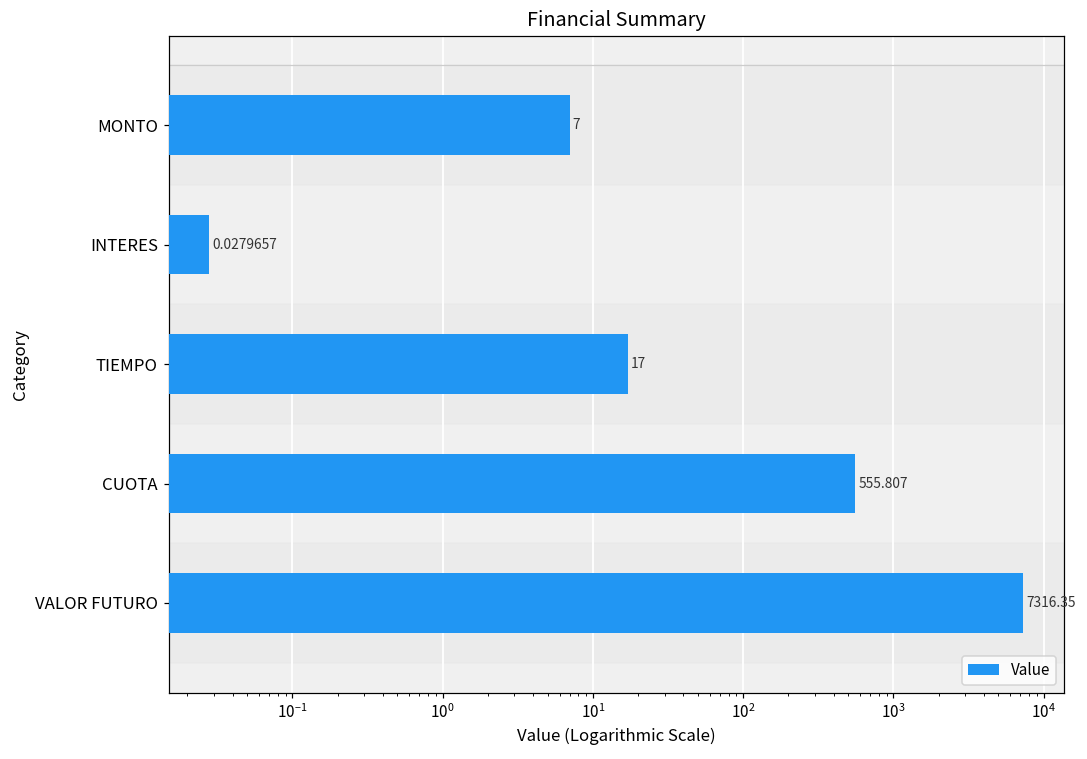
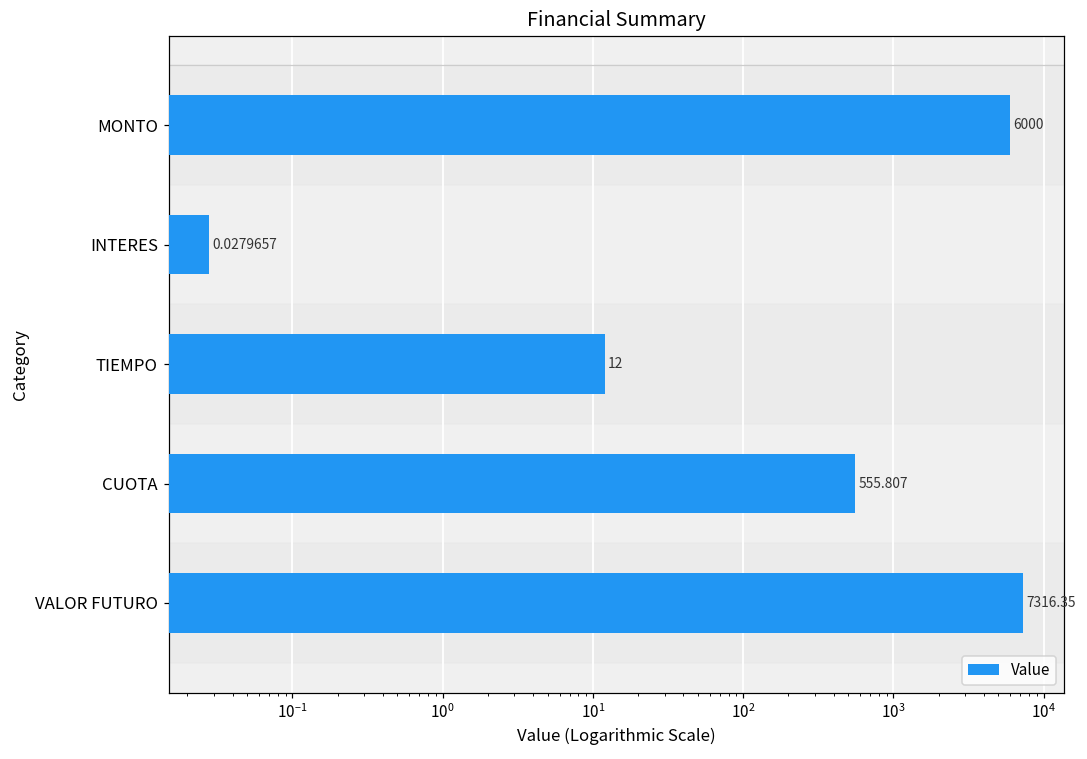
MONTO: 7 -> 6000
TIEMPO: 17 -> 12
